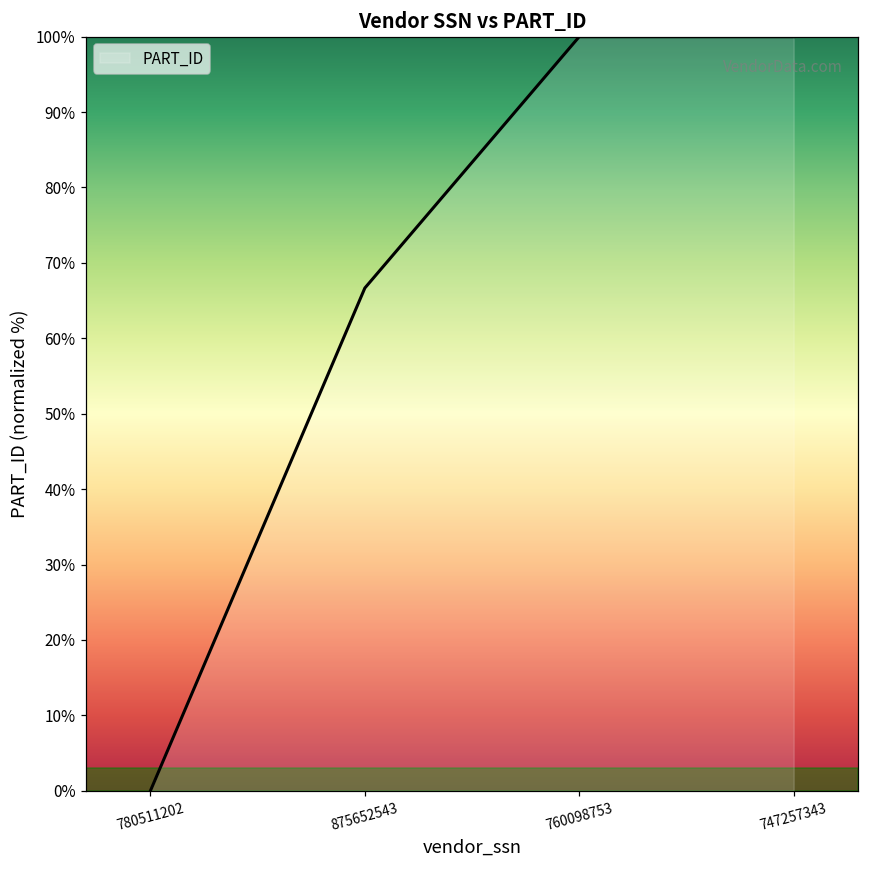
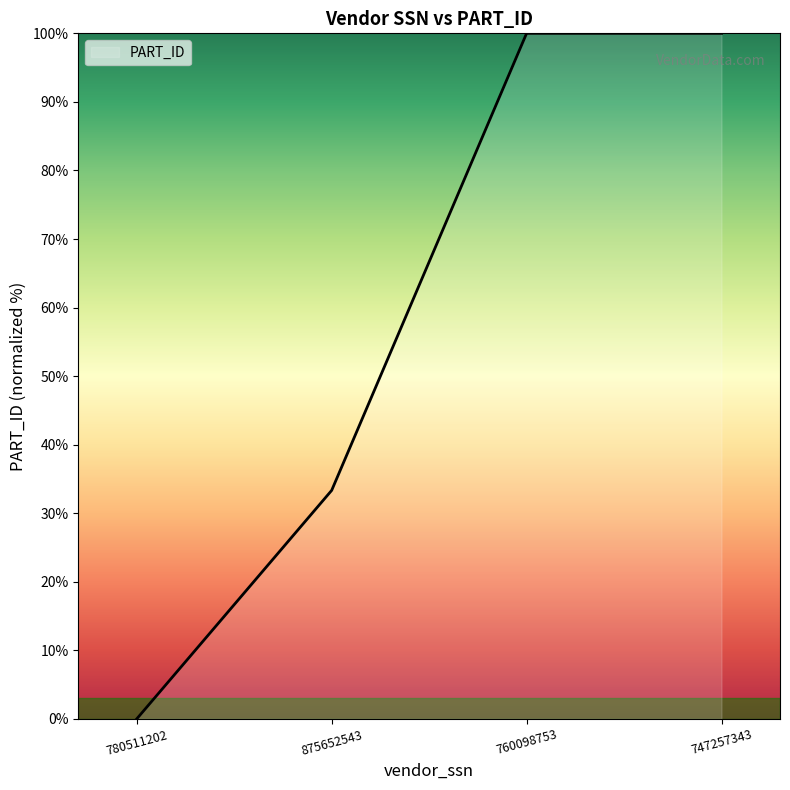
875652543: 67% -> 33%
